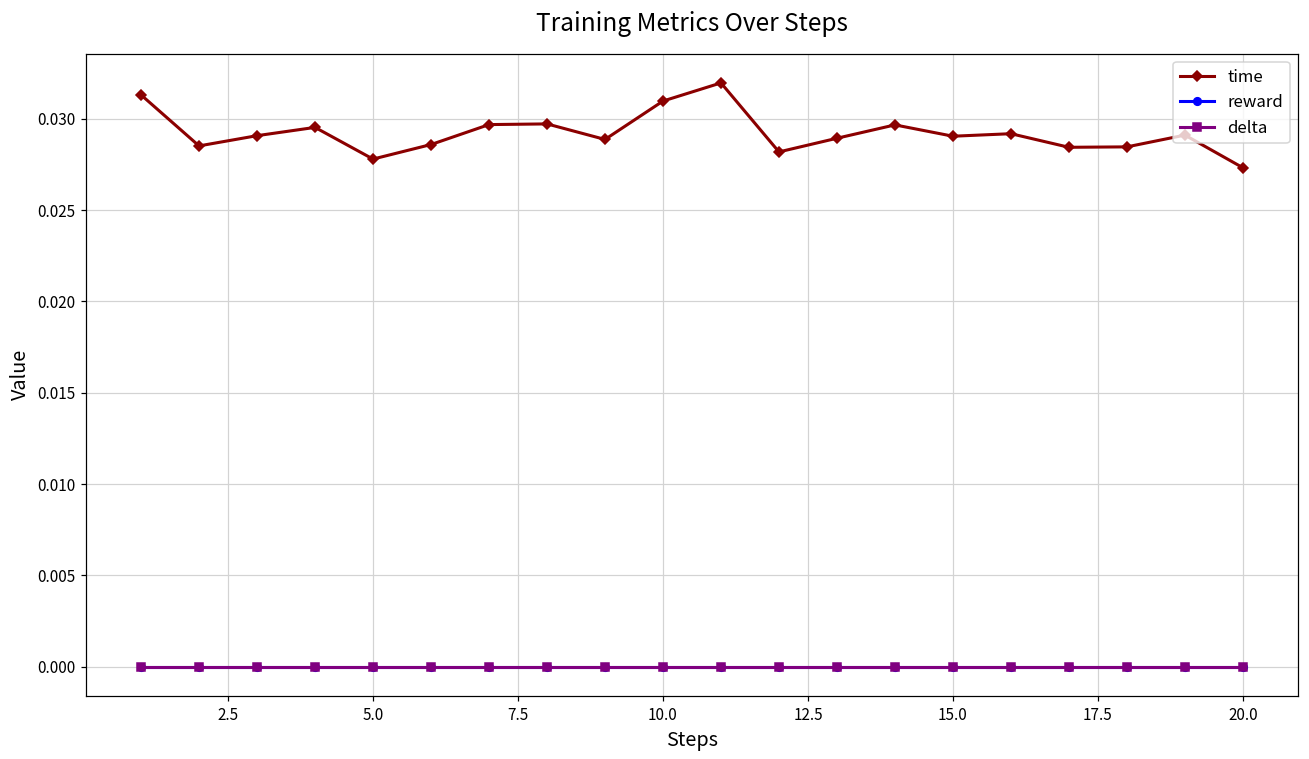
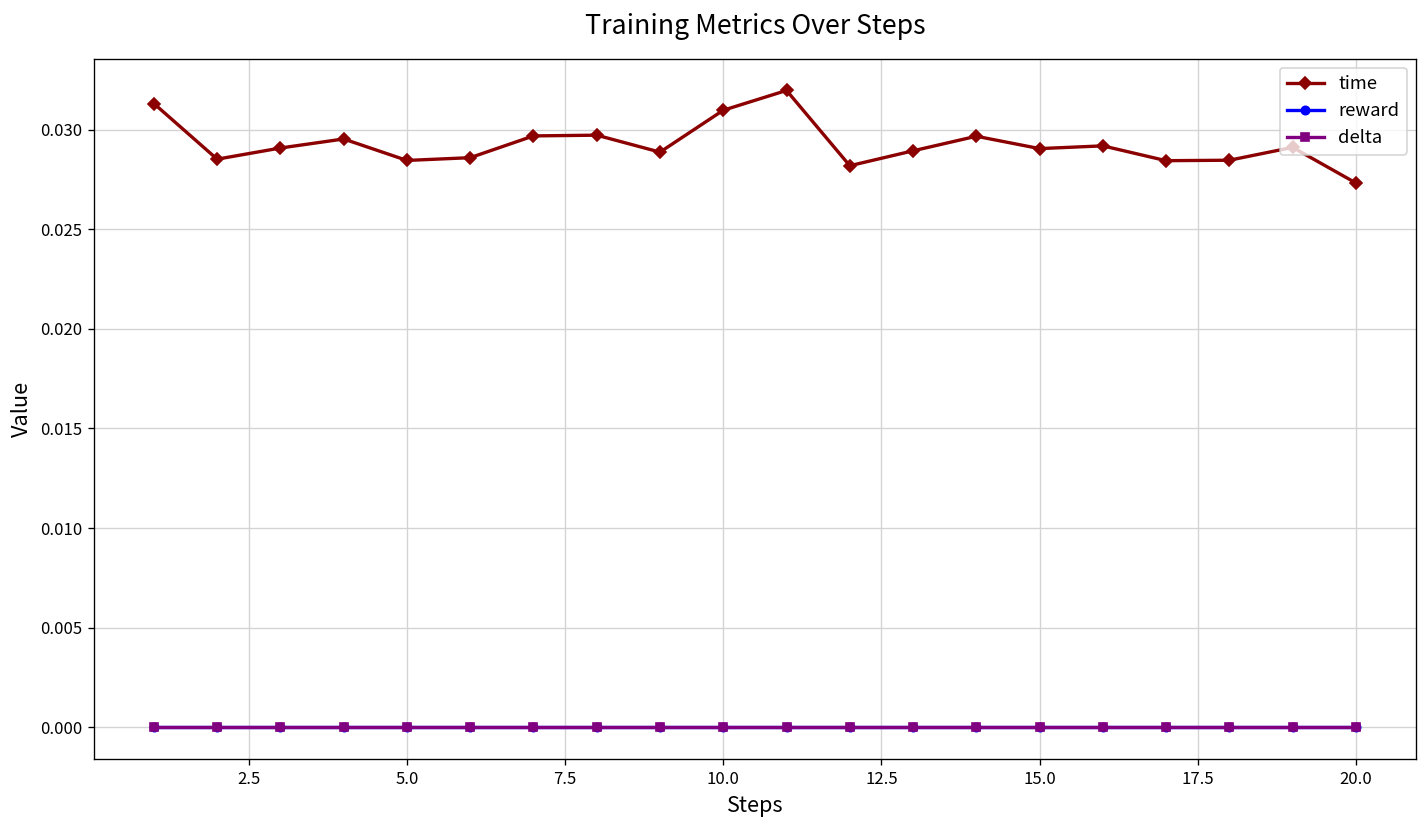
time, 5.0: 0.0278 -> 0.0284
